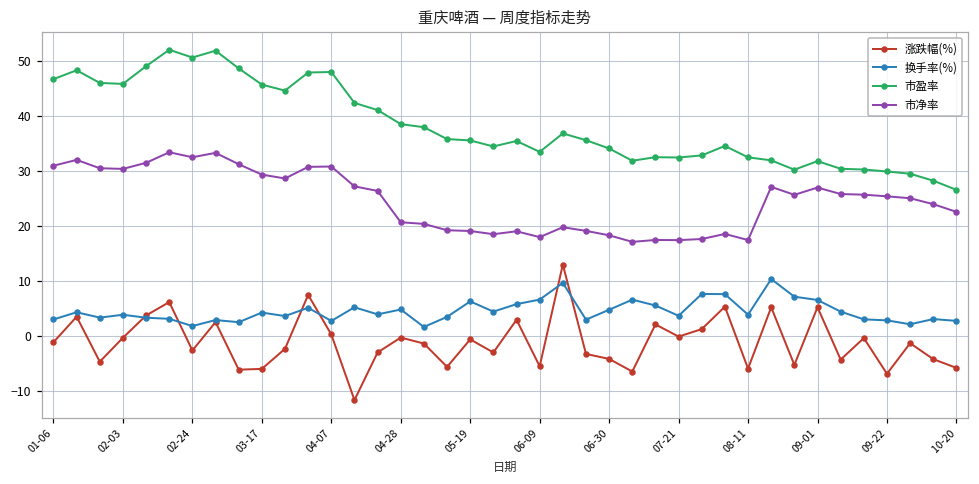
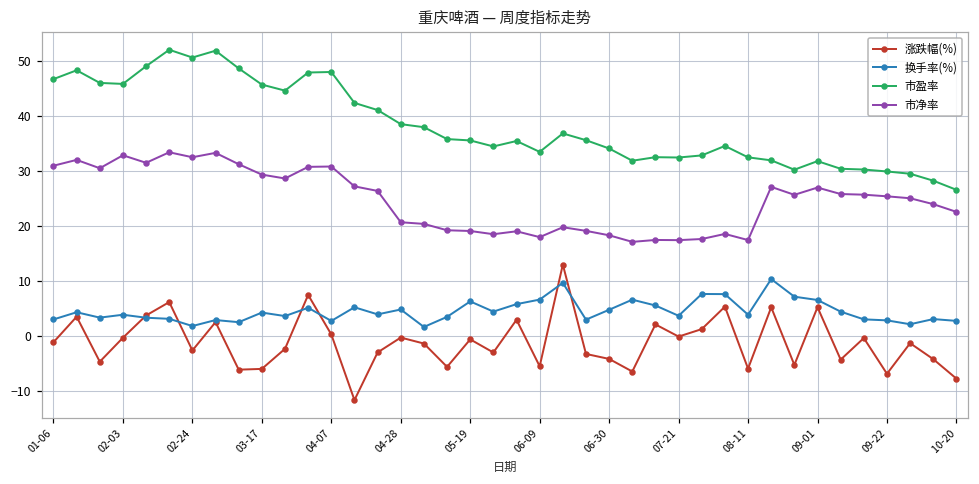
市净率, 02-03: 30 -> 33
涨跌幅(%), 10-20: -6 -> -8
